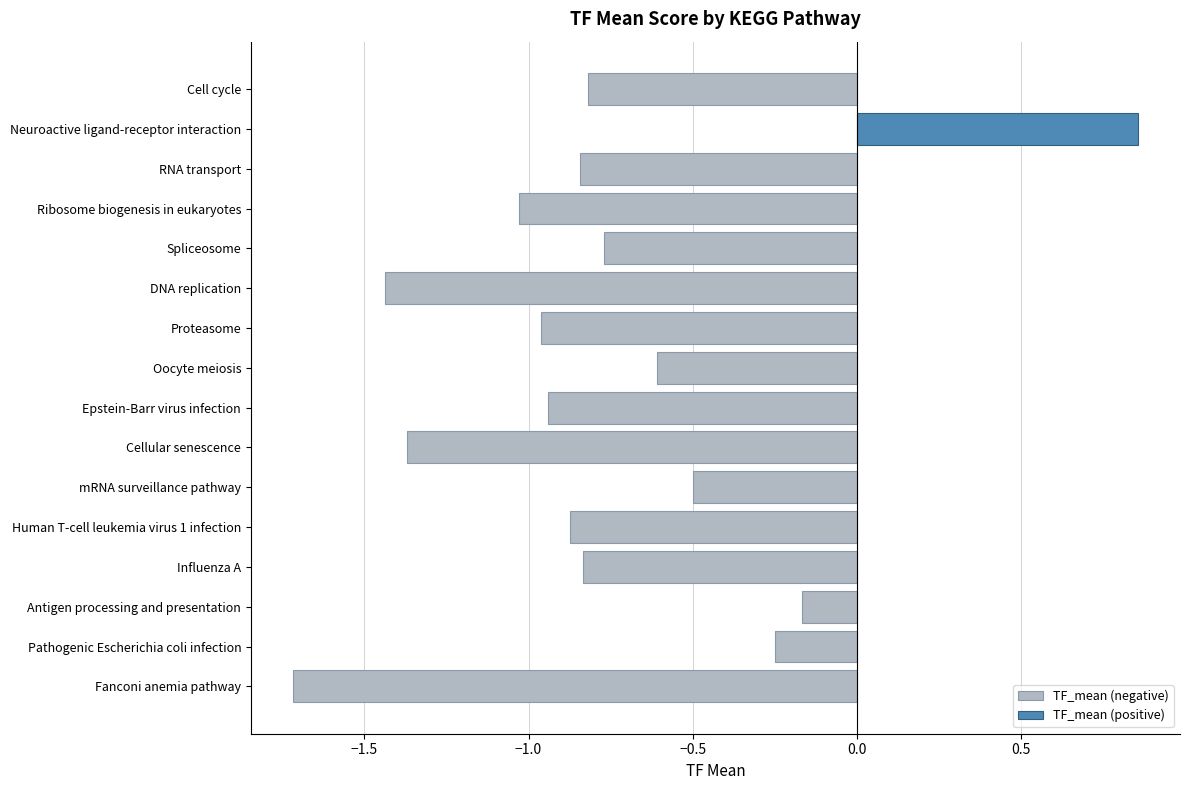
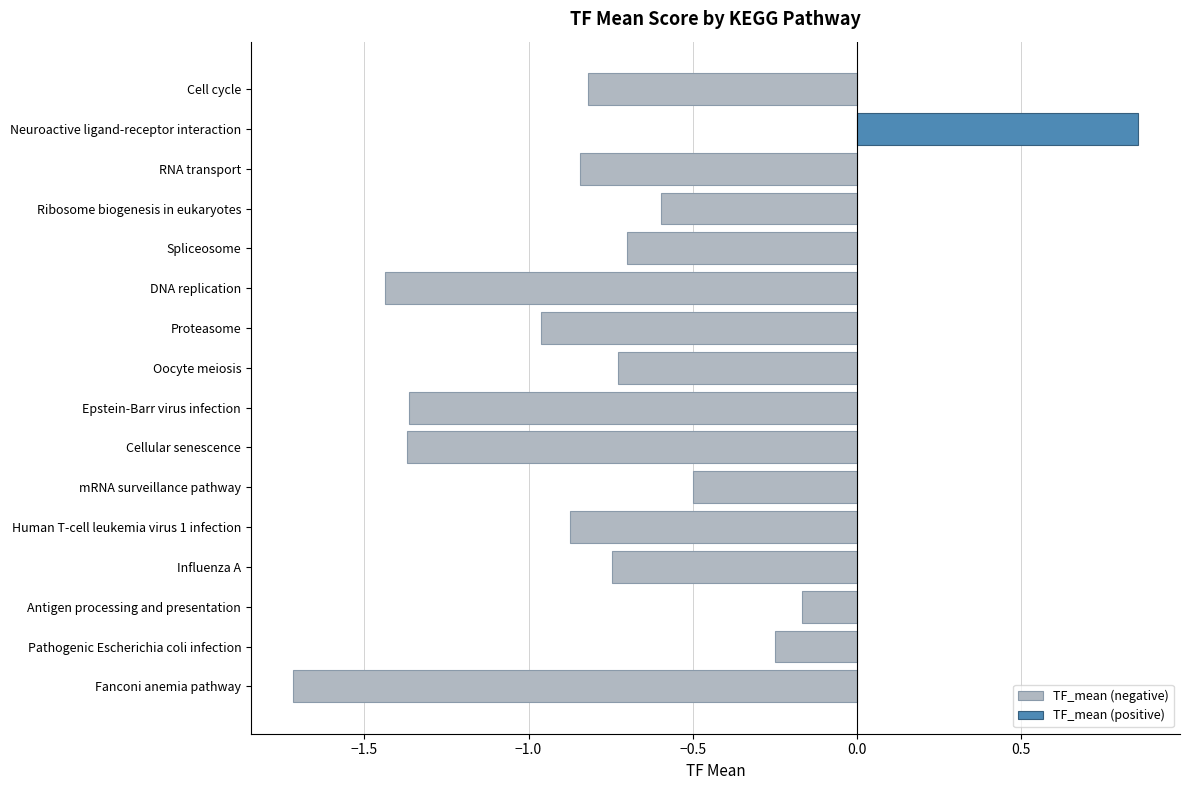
TF_mean (negative), Ribosome biogenesis in eukaryotes: -1.03 -> -0.59
TF_mean (negative), Spliceosome: -0.77 -> -0.70
TF_mean (negative), Oocyte meiosis: -0.61 -> -0.73
TF_mean (negative), Epstein-Barr virus infection: -0.94 -> -1.37
TF_mean (negative), Influenza A: -0.83 -> -0.75
